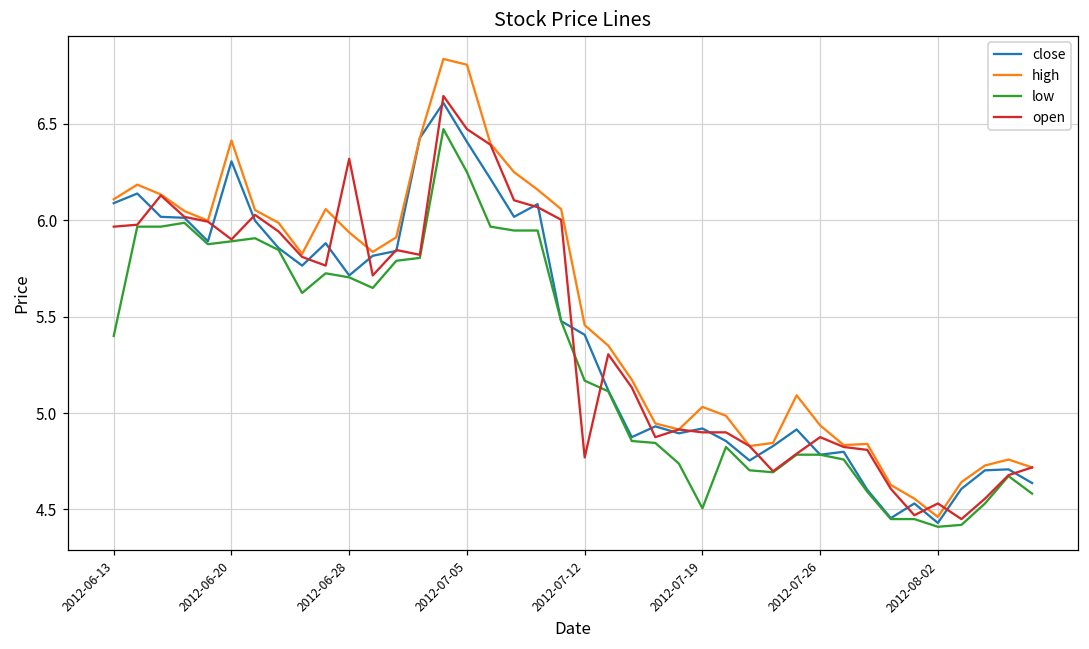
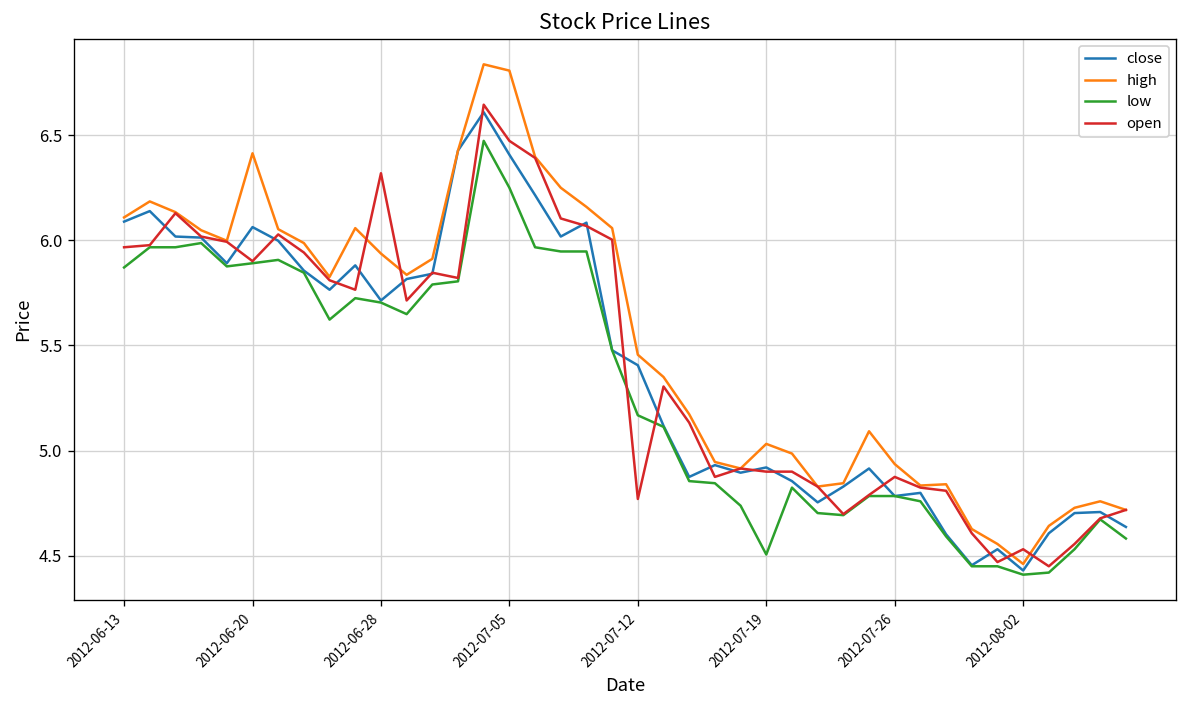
low, 2012-06-13: 5.40 -> 5.87
close, 2012-06-20: 6.31 -> 6.06
